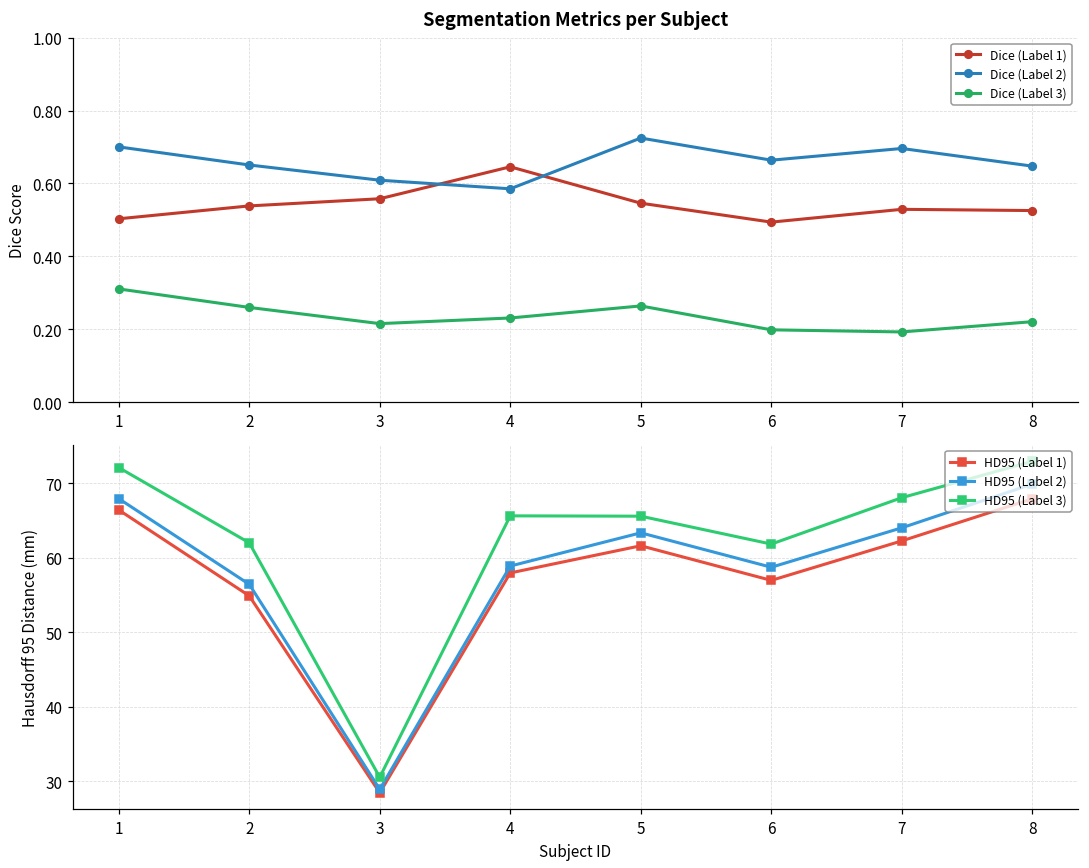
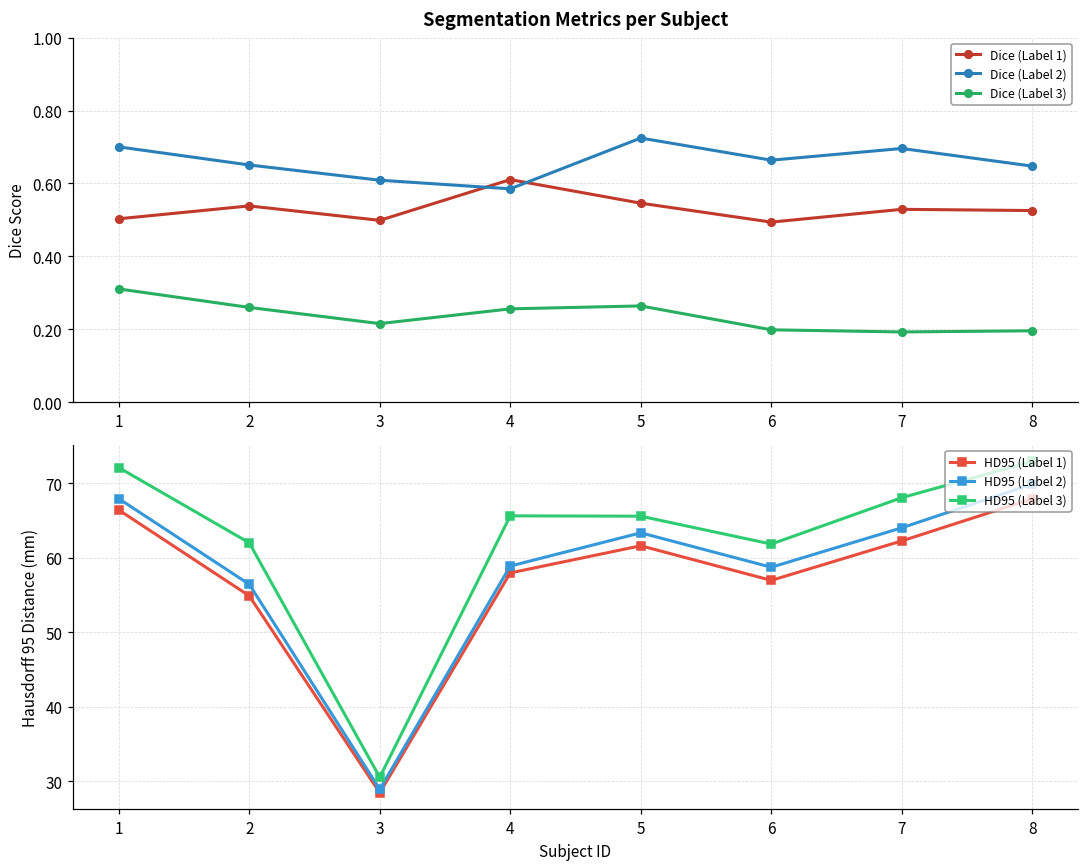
Segmentation Metrics per Subject, Dice (Label 1), 3: 0.56 -> 0.50
Segmentation Metrics per Subject, Dice (Label 1), 4: 0.65 -> 0.61
Segmentation Metrics per Subject, Dice (Label 3), 4: 0.23 -> 0.26
Segmentation Metrics per Subject, Dice (Label 3), 8: 0.22 -> 0.20
